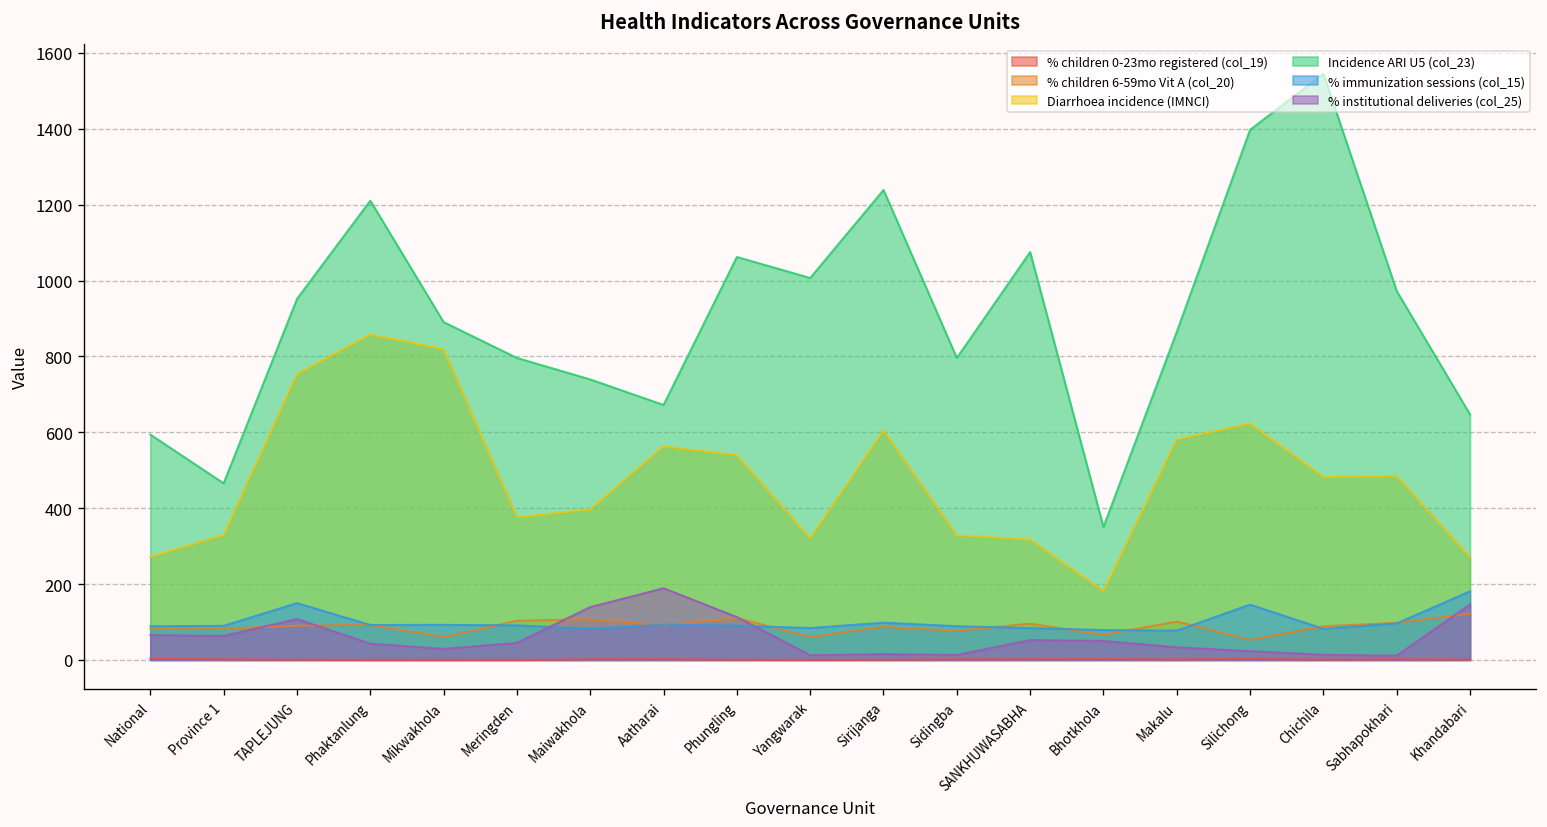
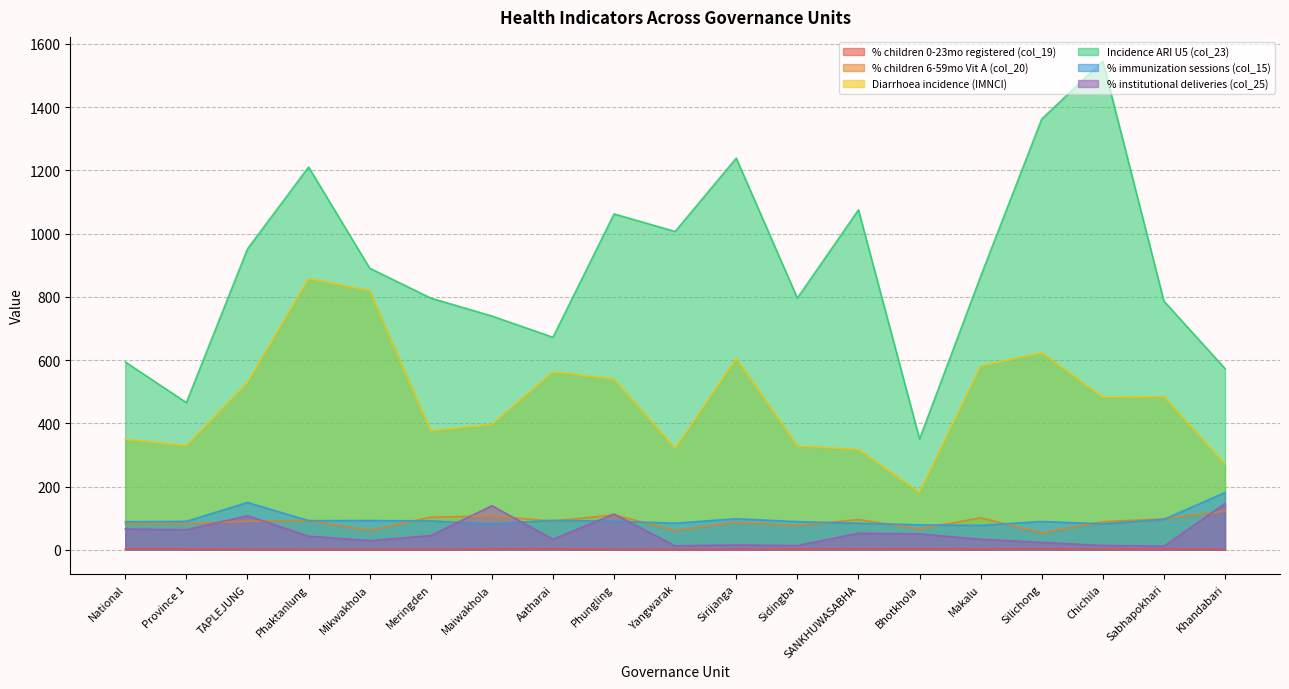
Diarrhoea incidence (IMNCI), National: 270 -> 350
Diarrhoea incidence (IMNCI), TAPLEJUNG: 750 -> 530
% institutional deliveries (col_25), Aatharai: 190 -> 30
Incidence ARI U5 (col_23), Silichong: 1400 -> 1360
% immunization sessions (col_15), Silichong: 150 -> 90
Incidence ARI U5 (col_23), Sabhapokhari: 970 -> 790
Incidence ARI U5 (col_23), Khandabari: 650 -> 570
